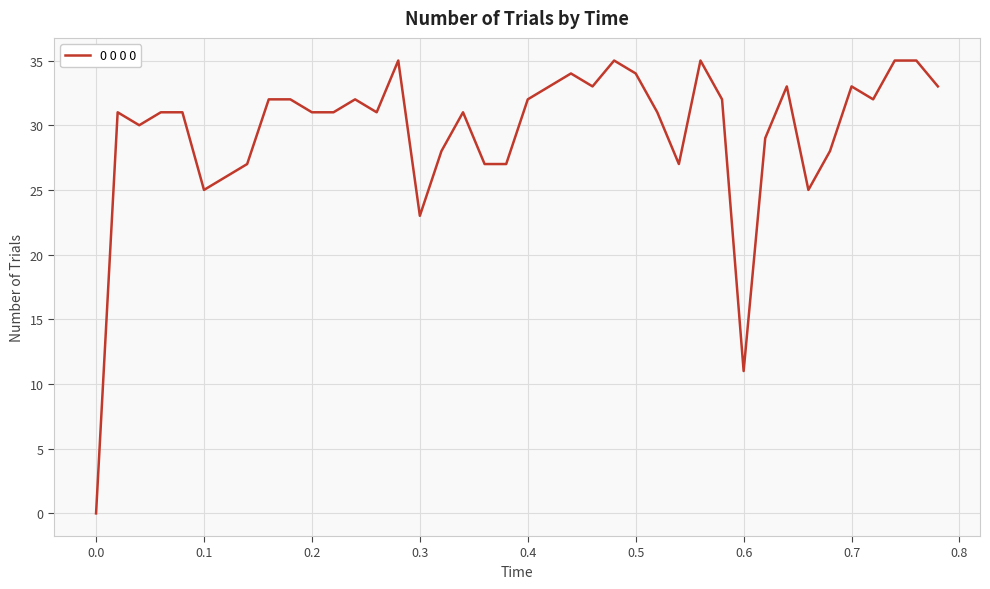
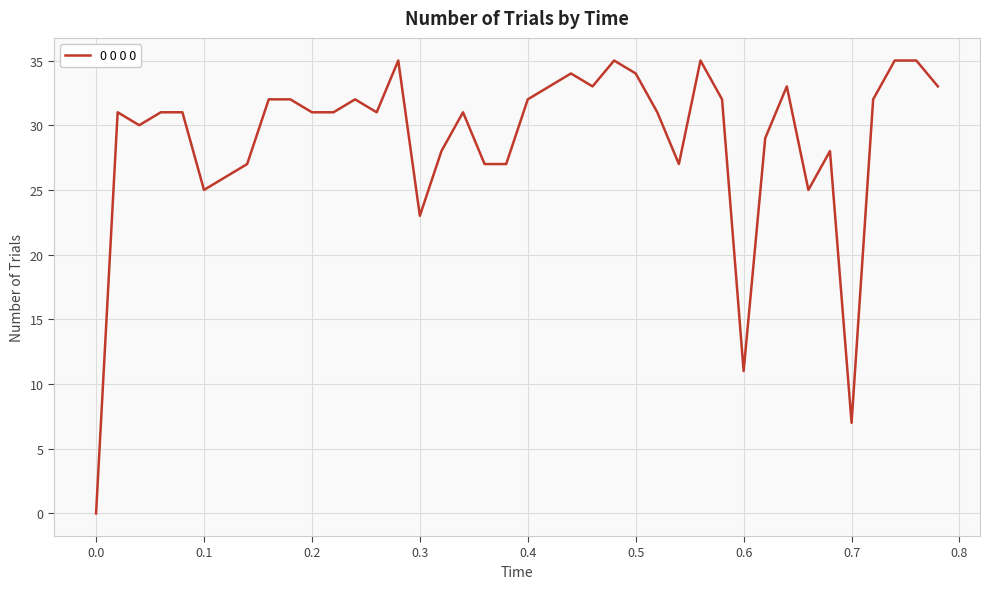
0.7: 33 -> 7
